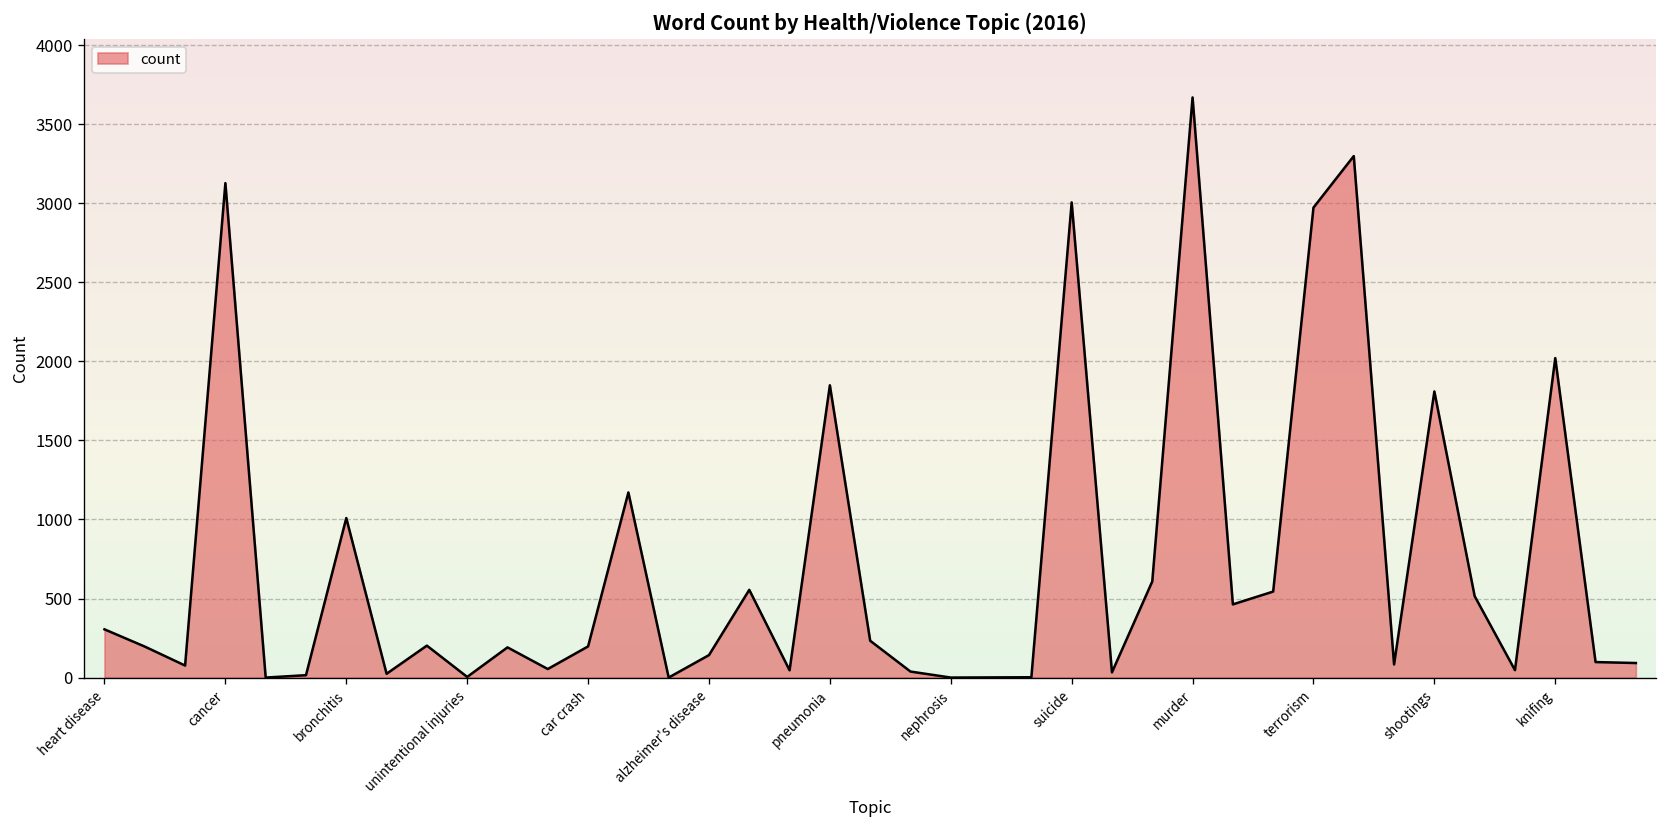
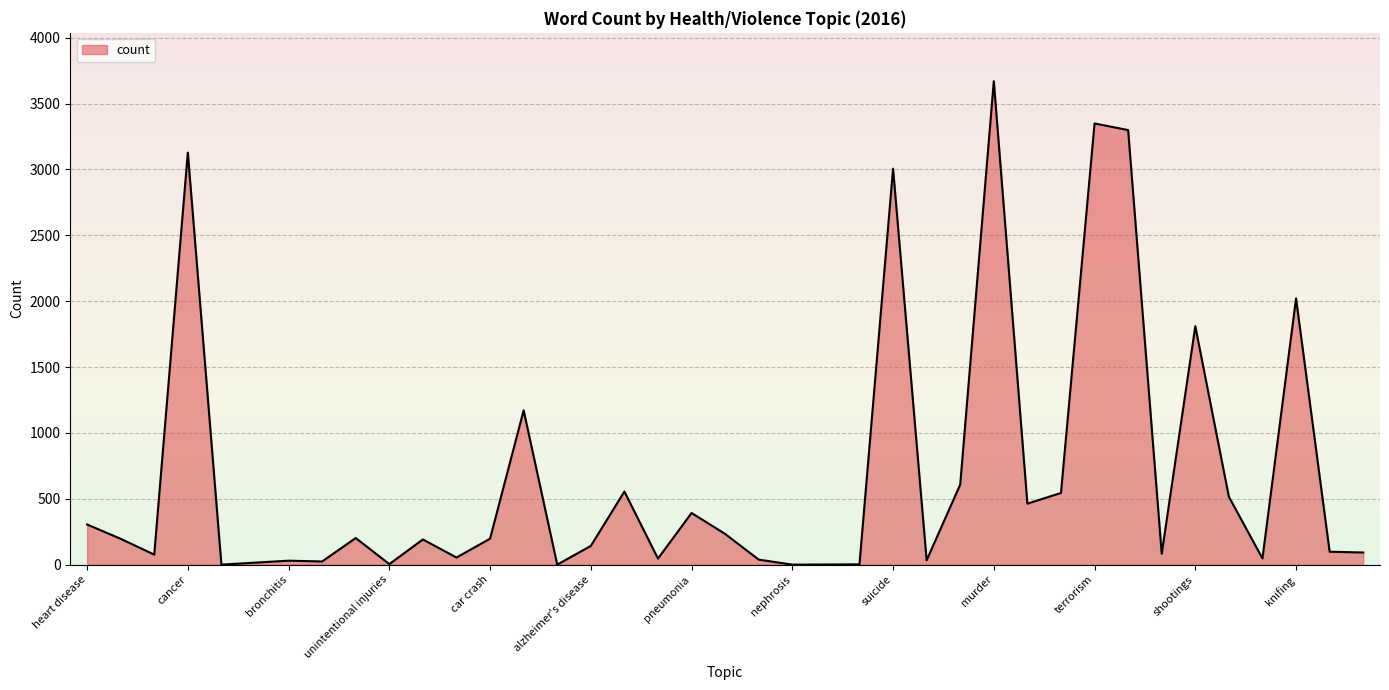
bronchitis: 1010 -> 30
pneumonia: 1850 -> 390
terrorism: 2970 -> 3350
